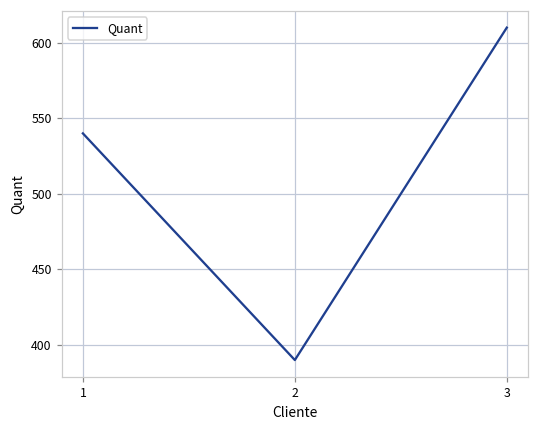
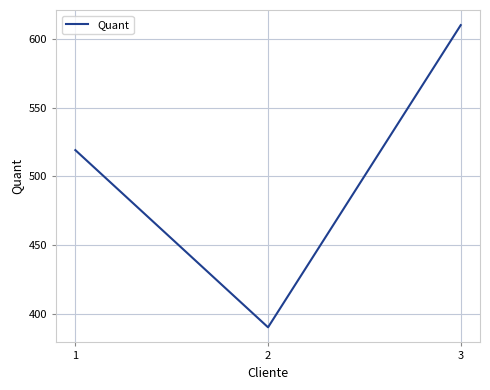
1: 540 -> 519
